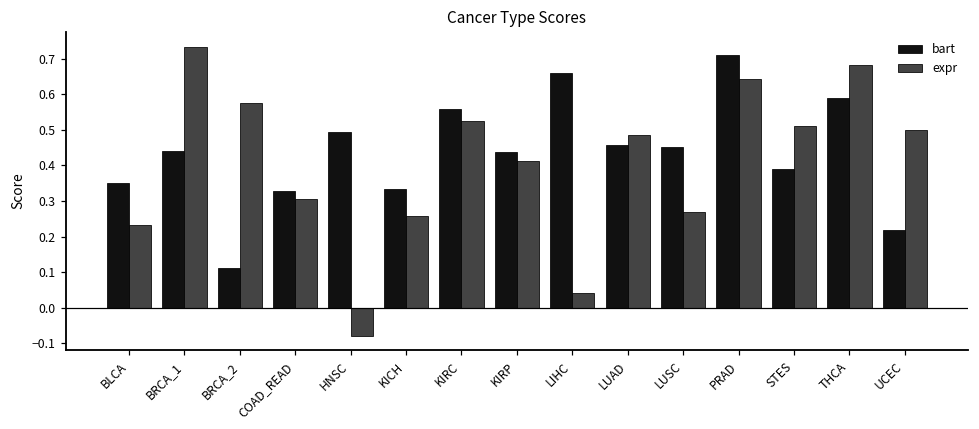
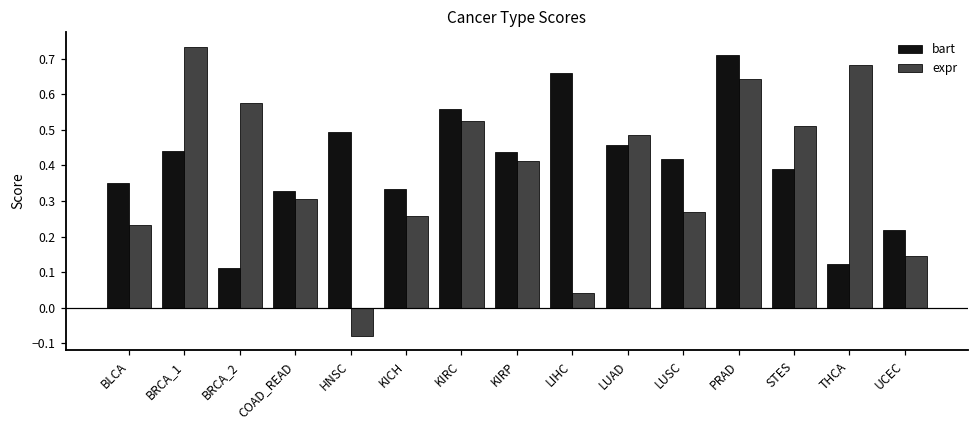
bart, LUSC: 0.45 -> 0.42
bart, THCA: 0.59 -> 0.12
expr, UCEC: 0.50 -> 0.15
